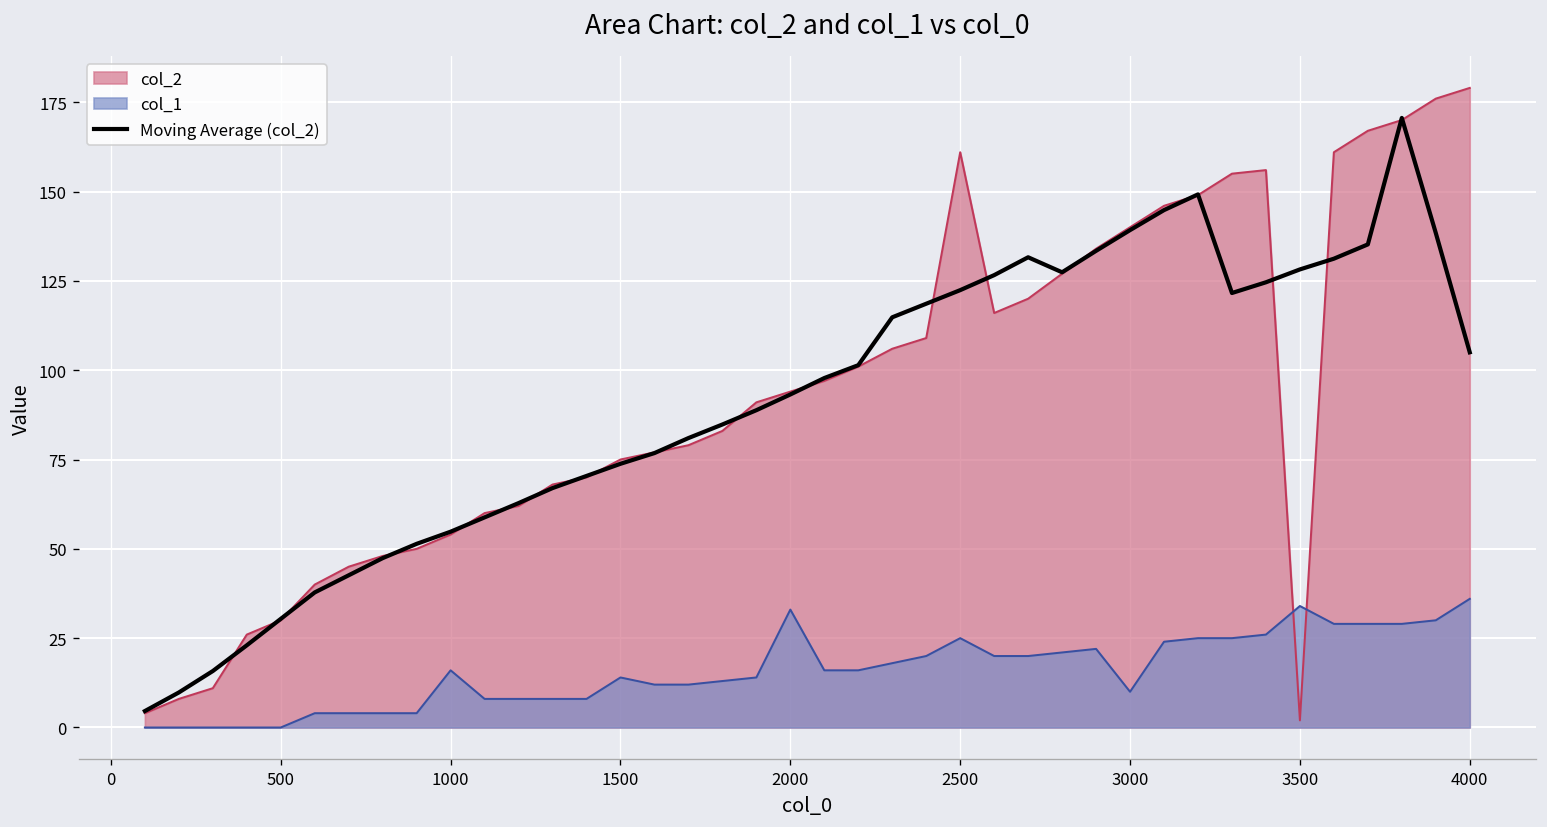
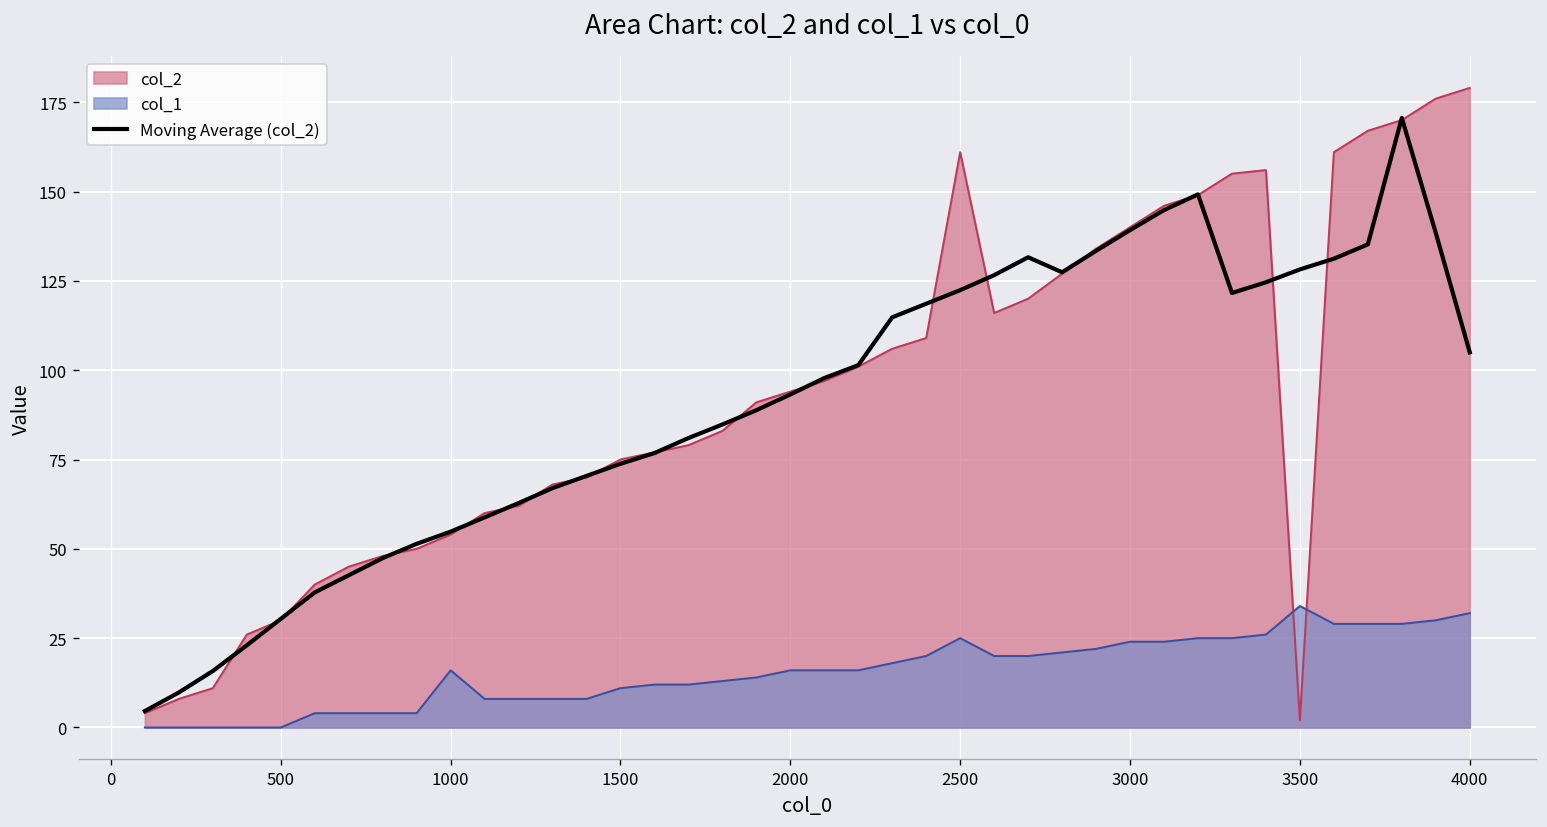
col_1, 1500: 14 -> 11
col_1, 2000: 33 -> 16
col_1, 3000: 10 -> 24
col_1, 4000: 36 -> 32
